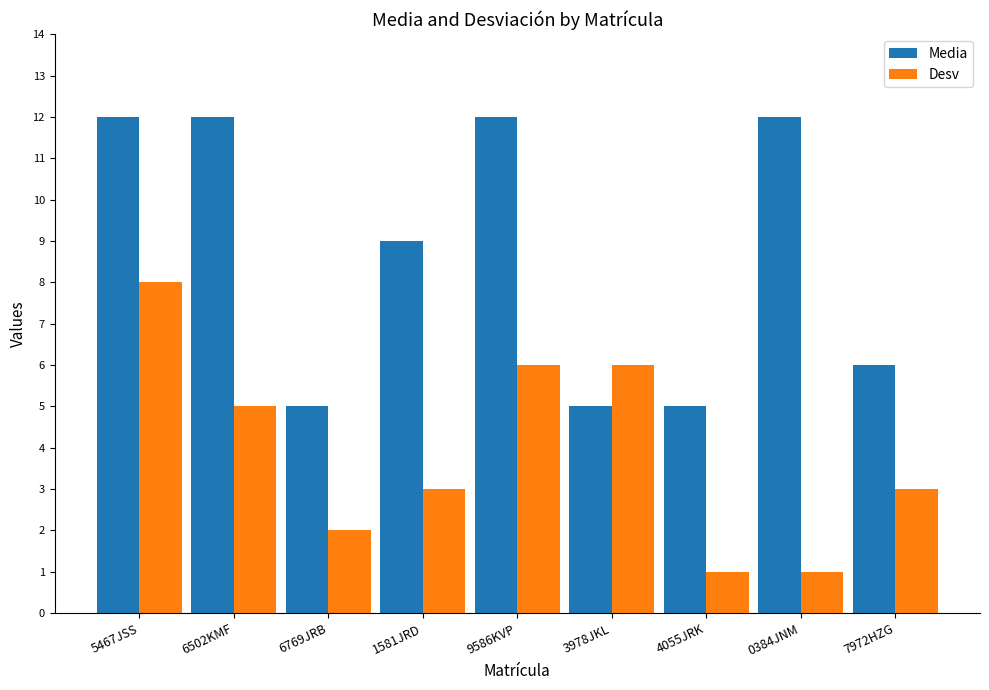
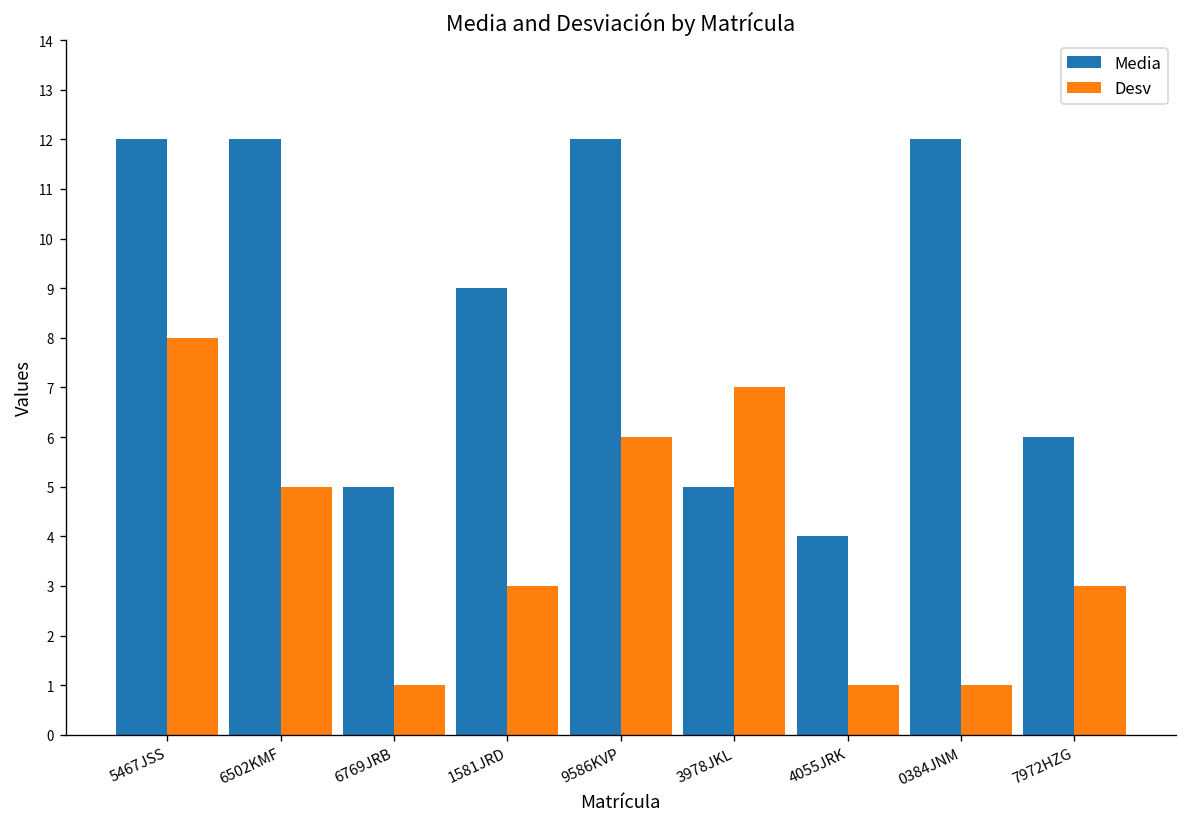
Desv, 6769JRB: 2 -> 1
Desv, 3978JKL: 6 -> 7
Media, 4055JRK: 5 -> 4
